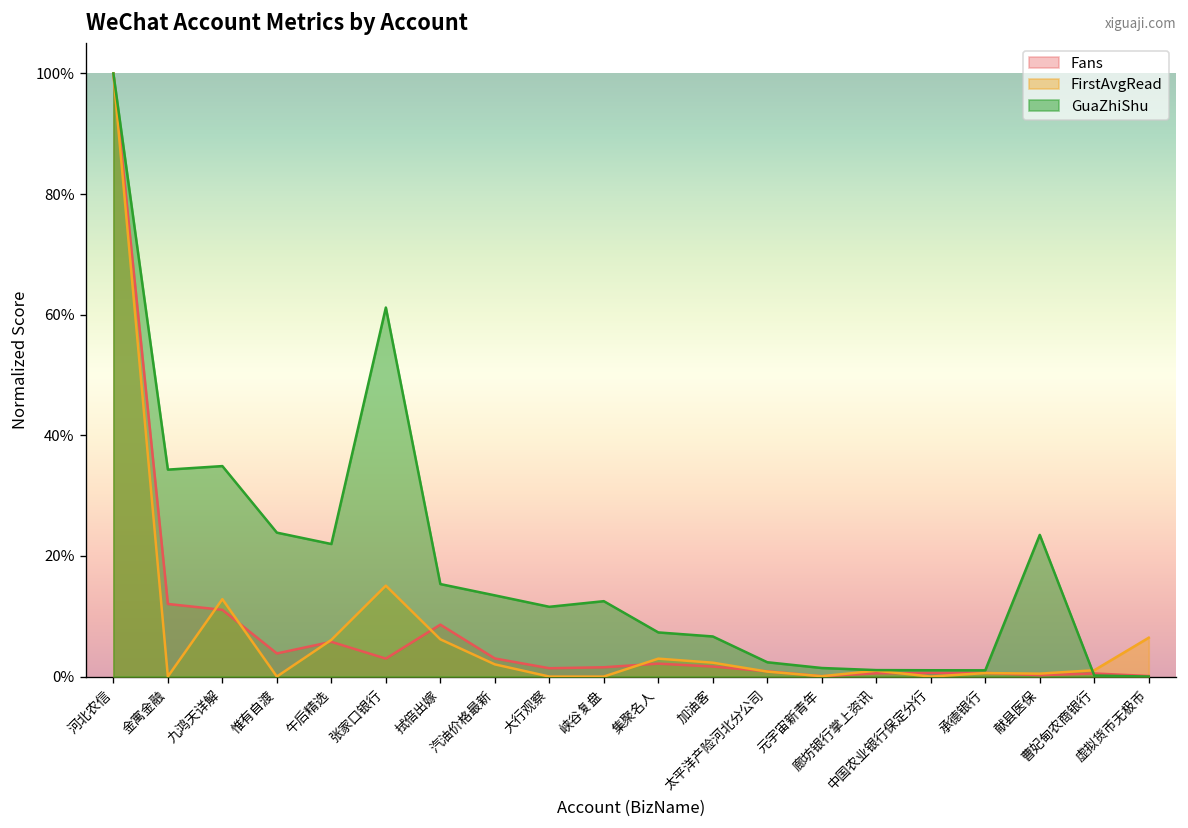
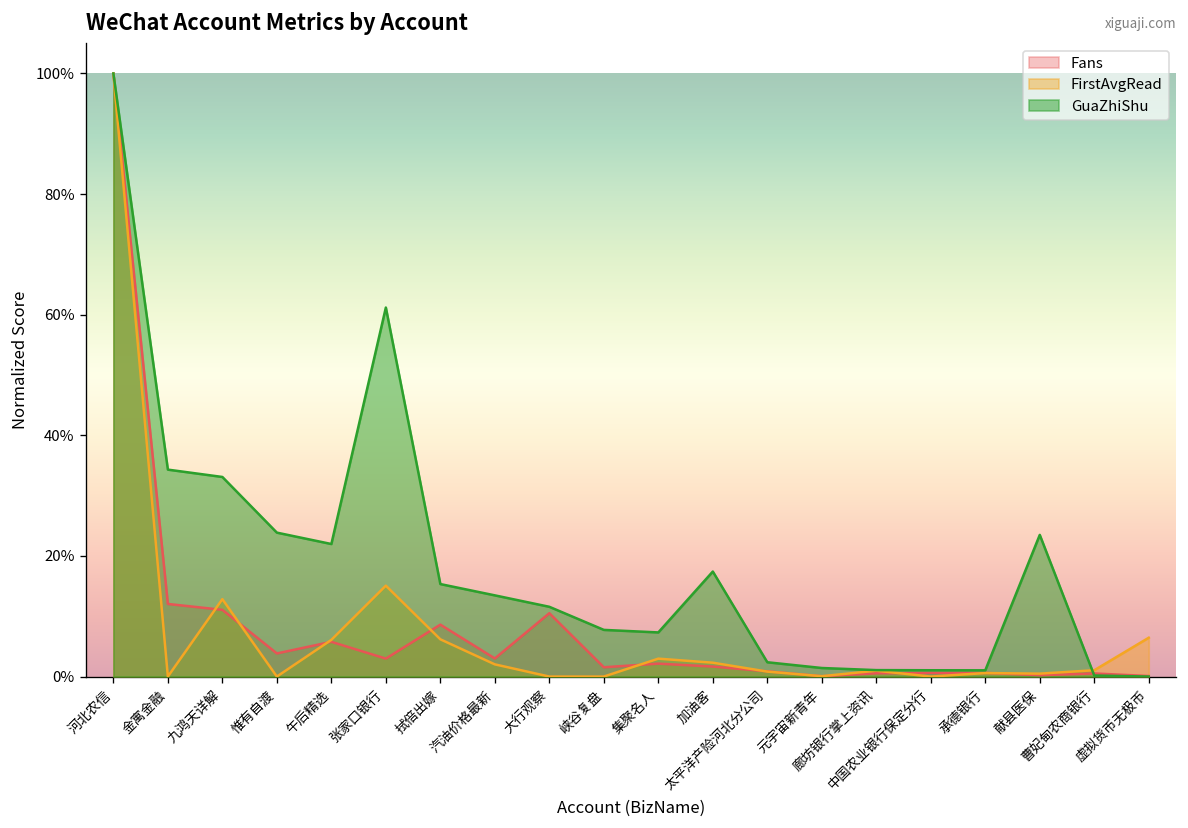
GuaZhiShu, 九鸿天详解: 35% -> 33%
Fans, 大行观察: 1% -> 11%
GuaZhiShu, 峡谷复盘: 13% -> 8%
GuaZhiShu, 加油客: 7% -> 17%
